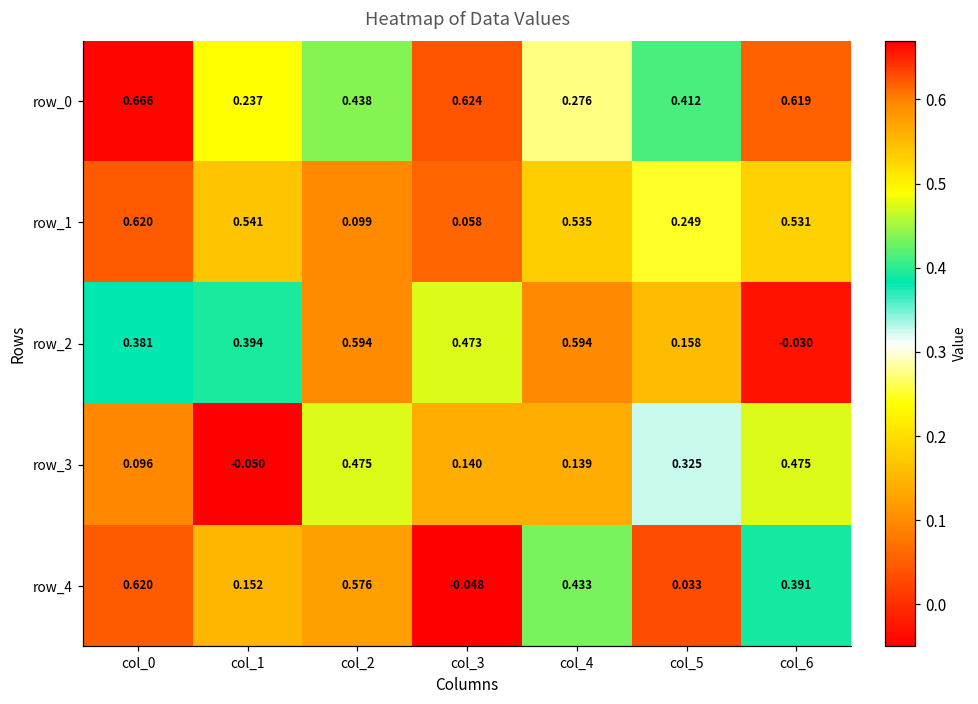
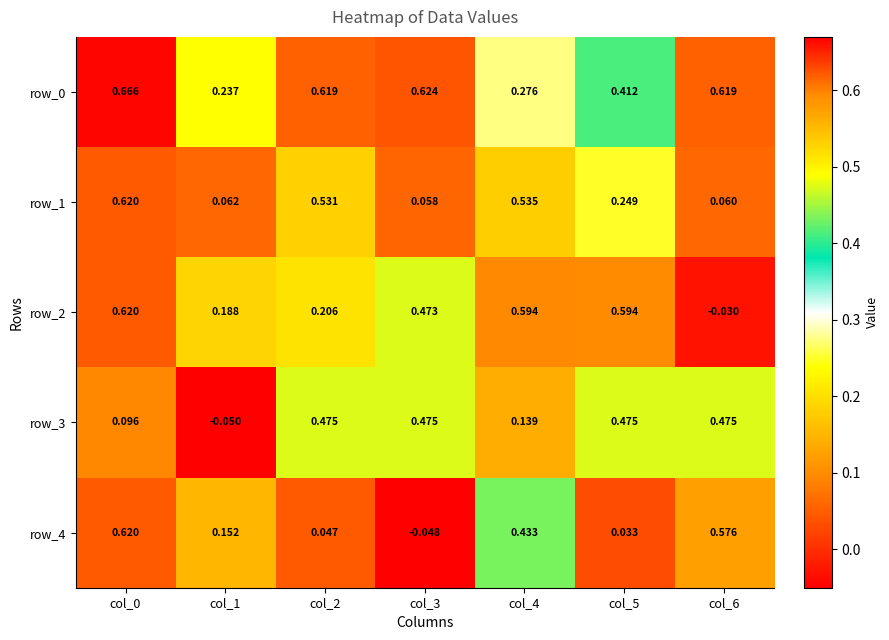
row_0, col_2: 0.438 -> 0.619
row_1, col_1: 0.541 -> 0.062
row_1, col_2: 0.099 -> 0.531
row_1, col_6: 0.531 -> 0.060
row_2, col_0: 0.381 -> 0.620
row_2, col_1: 0.394 -> 0.188
row_2, col_2: 0.594 -> 0.206
row_2, col_5: 0.158 -> 0.594
row_3, col_3: 0.140 -> 0.475
row_3, col_5: 0.325 -> 0.475
row_4, col_2: 0.576 -> 0.047
row_4, col_6: 0.391 -> 0.576
